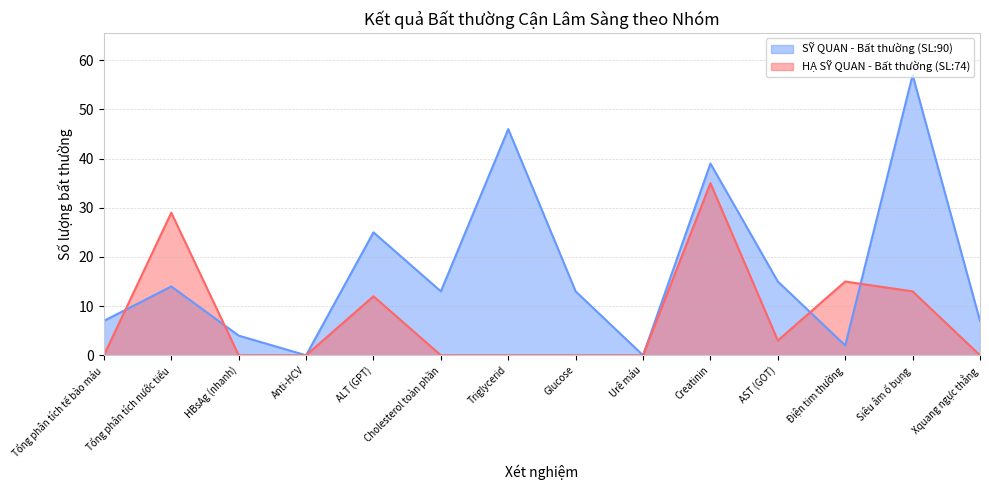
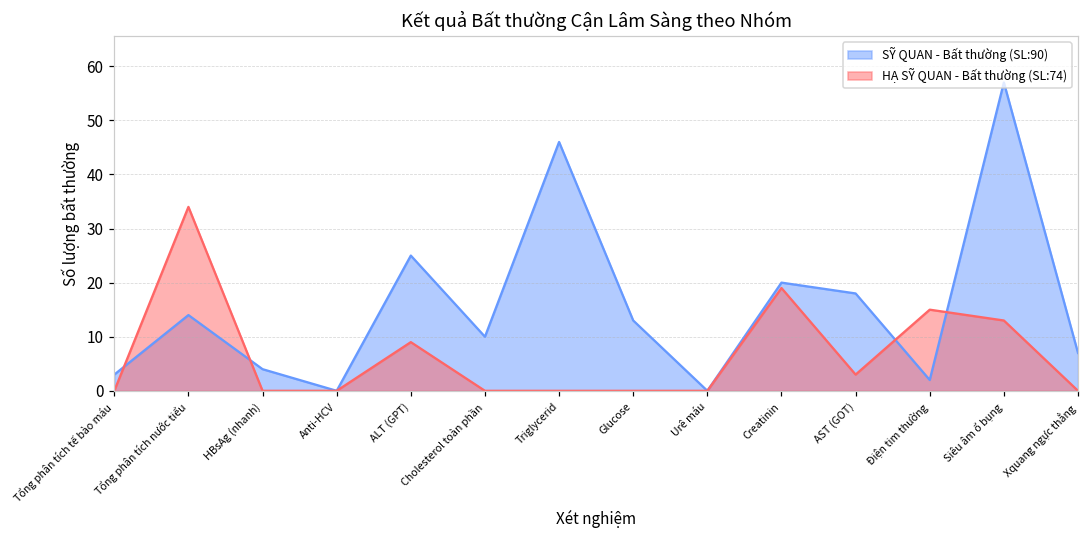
SỸ QUAN - Bất thường (SL:90), Tổng phân tích tế bào máu: 7 -> 3
HẠ SỸ QUAN - Bất thường (SL:74), Tổng phân tích nước tiểu: 29 -> 34
HẠ SỸ QUAN - Bất thường (SL:74), ALT (GPT): 12 -> 9
SỸ QUAN - Bất thường (SL:90), Cholesterol toàn phần: 13 -> 10
SỸ QUAN - Bất thường (SL:90), Creatinin: 39 -> 20
HẠ SỸ QUAN - Bất thường (SL:74), Creatinin: 35 -> 19
SỸ QUAN - Bất thường (SL:90), AST (GOT): 15 -> 18
